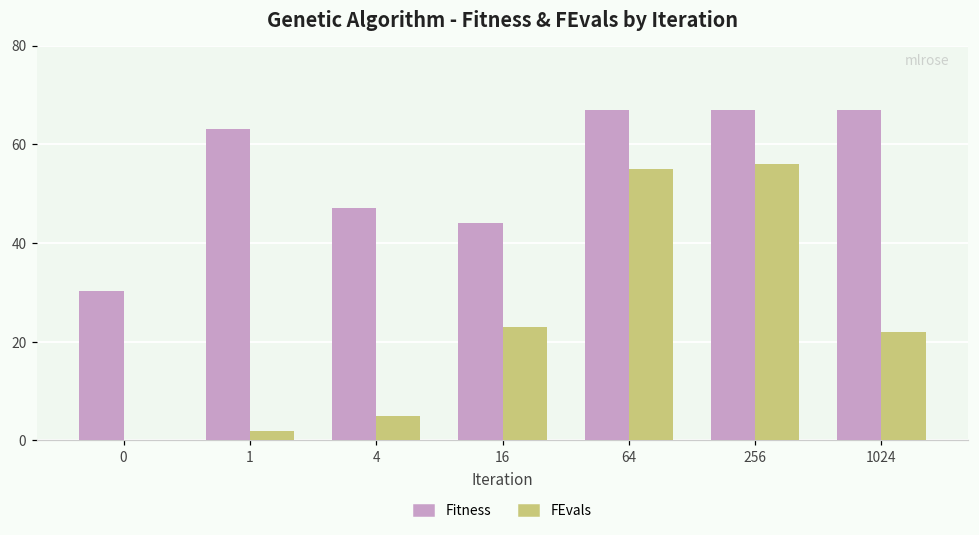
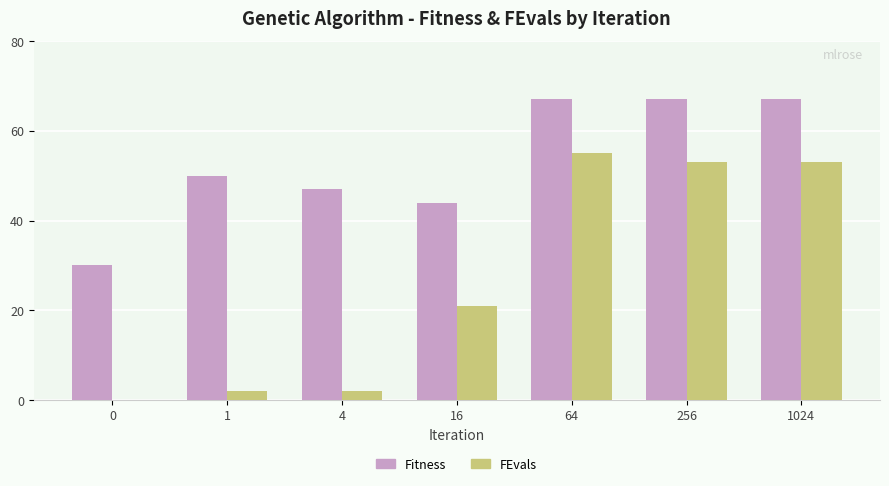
Fitness, 1: 63 -> 50
FEvals, 4: 5 -> 2
FEvals, 16: 23 -> 21
FEvals, 256: 56 -> 53
FEvals, 1024: 22 -> 53
